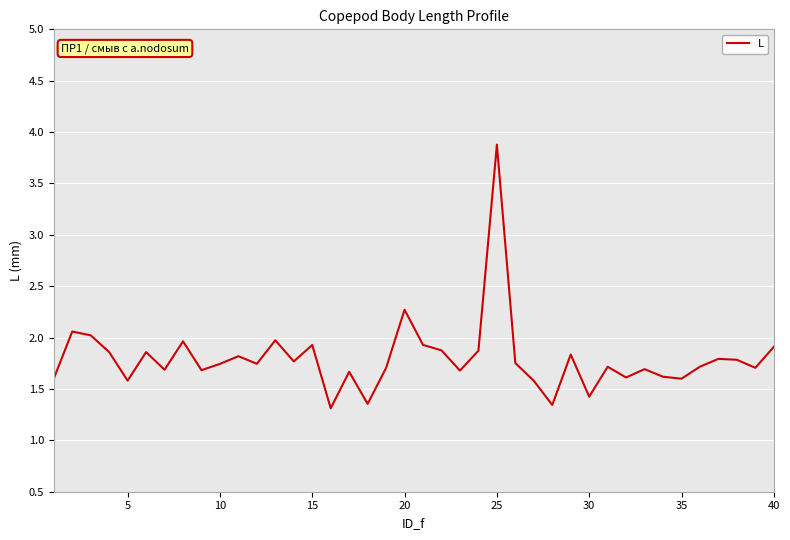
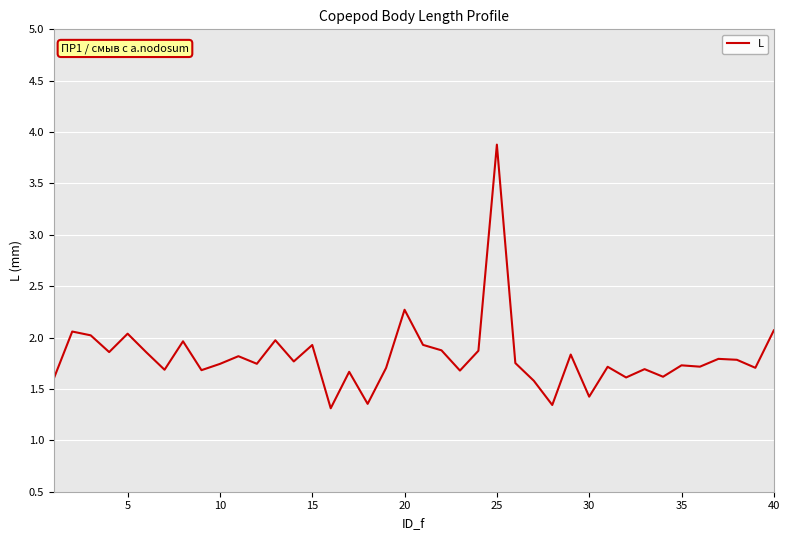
5: 1.58 -> 2.04
35: 1.60 -> 1.73
40: 1.91 -> 2.07
